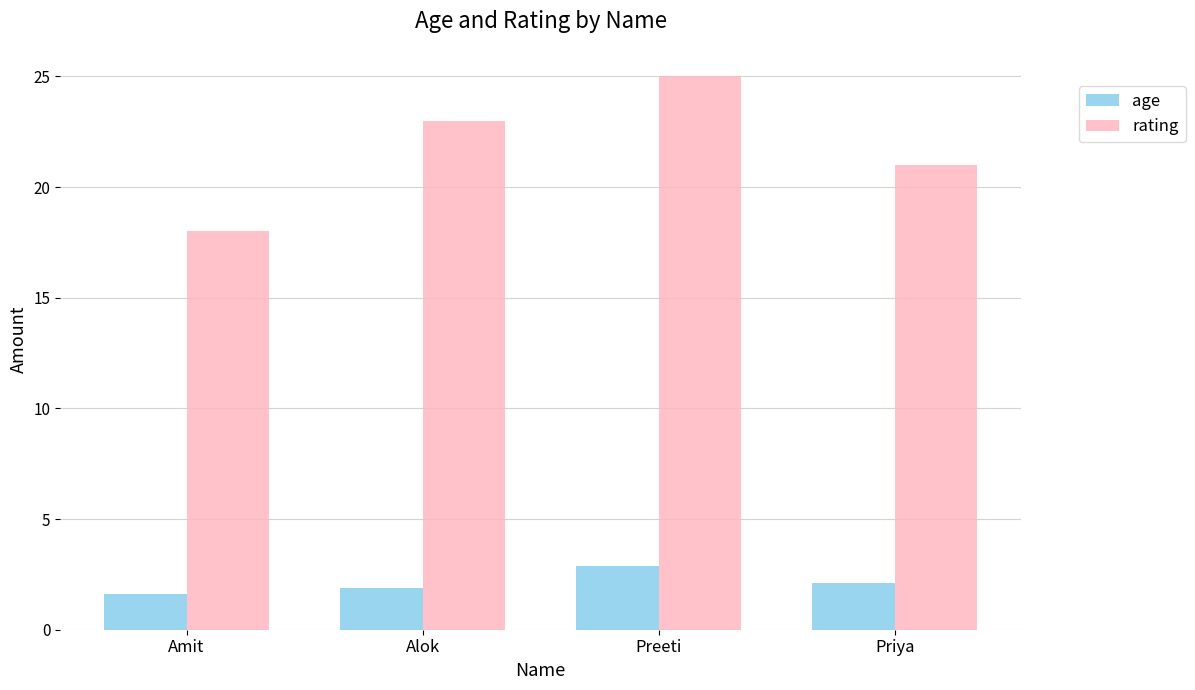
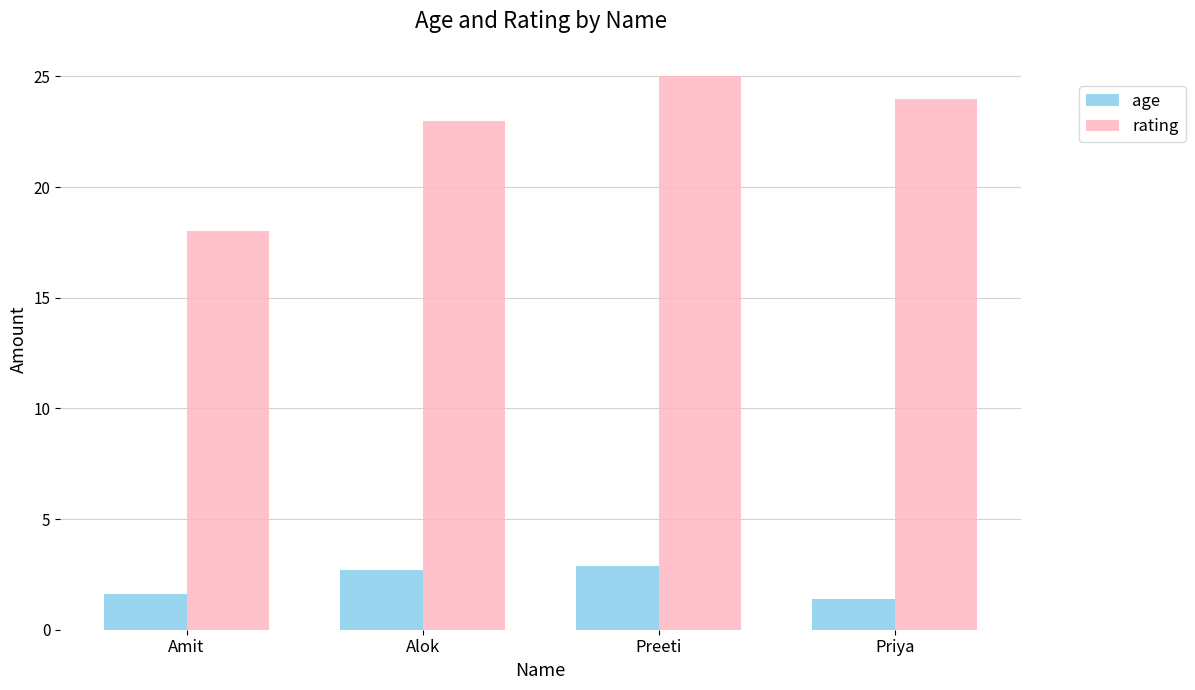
age, Alok: 1.9 -> 2.7
age, Priya: 2.1 -> 1.4
rating, Priya: 21 -> 24
